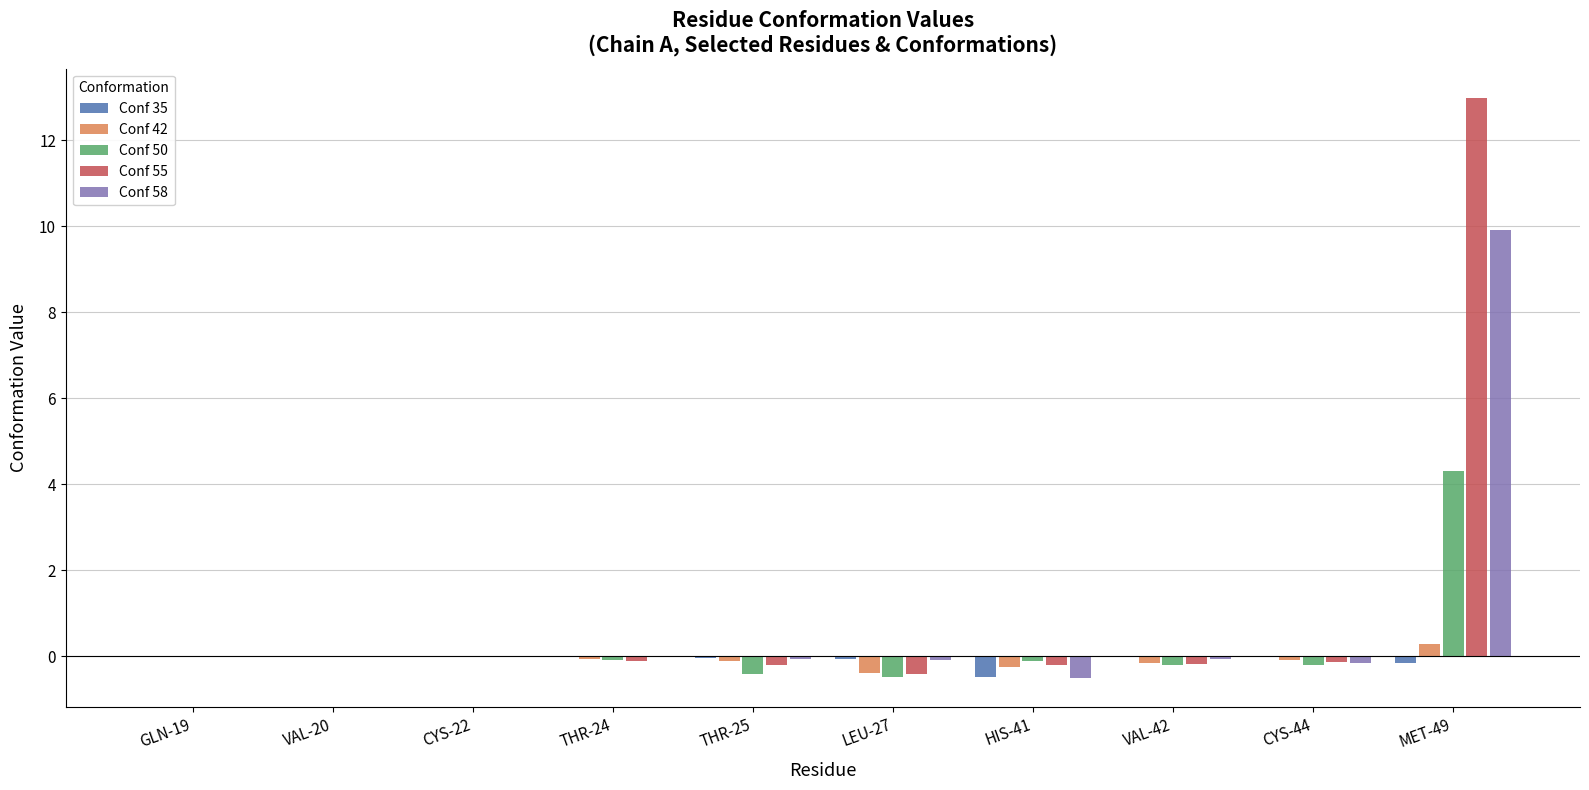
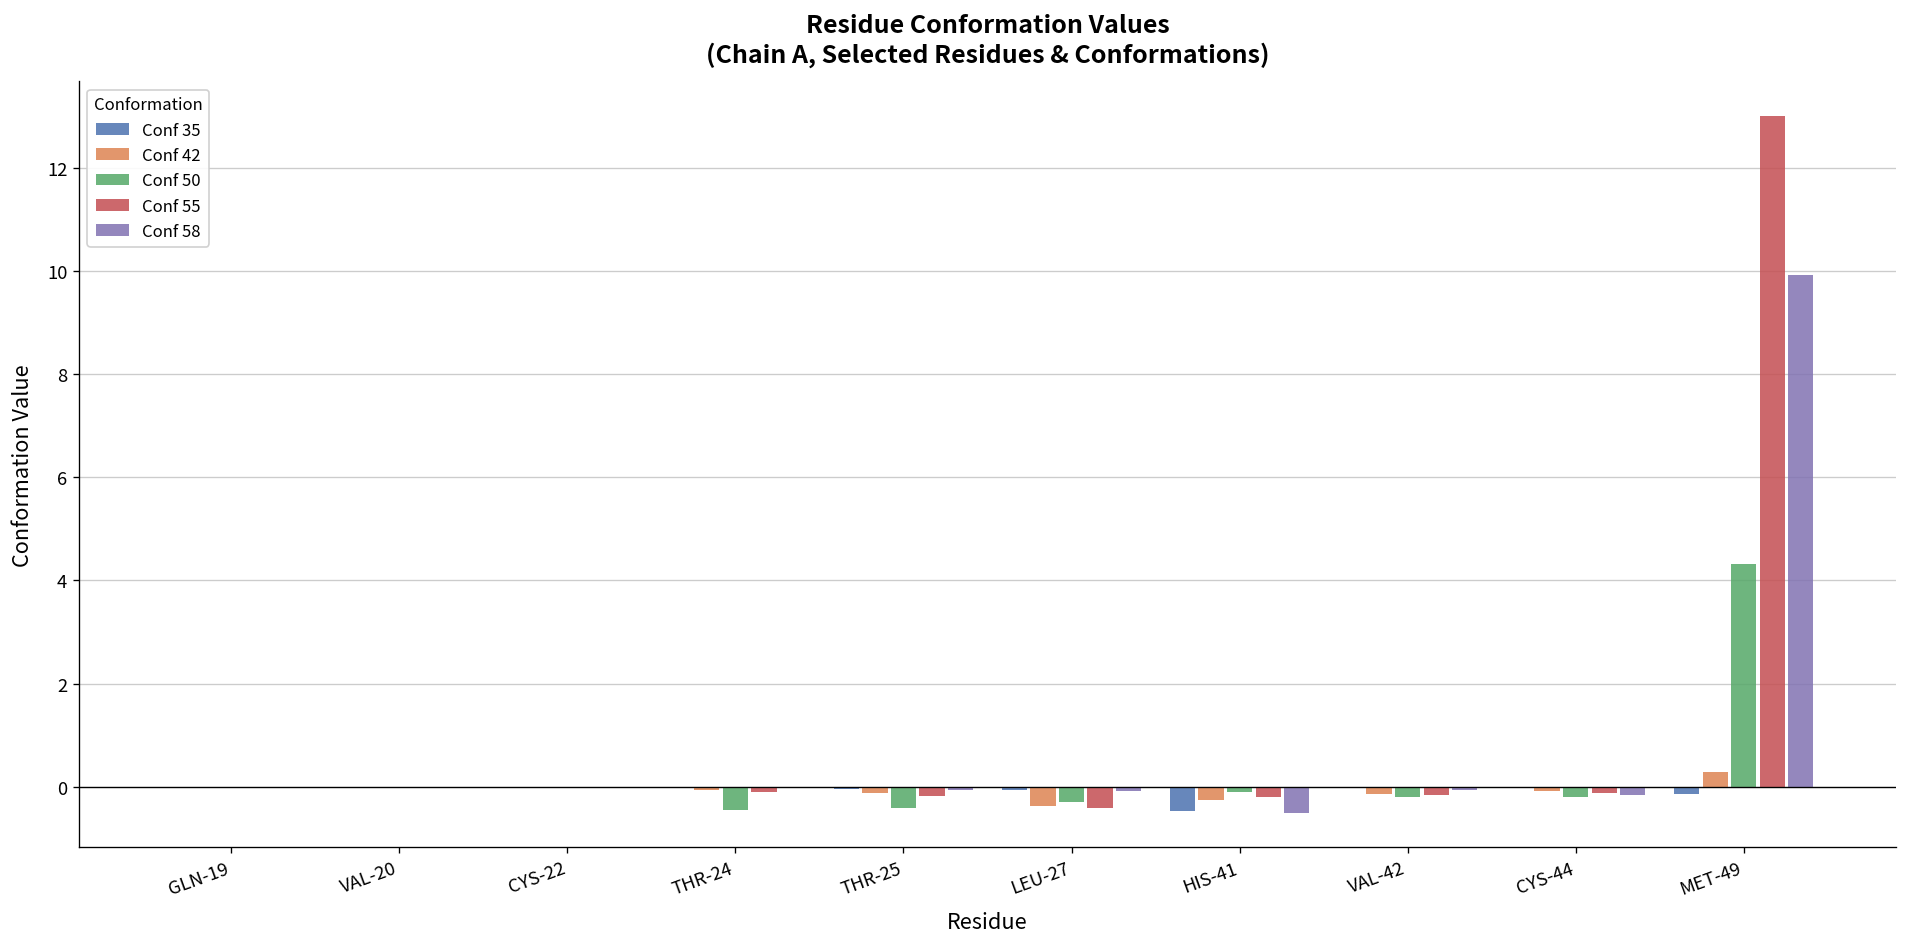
Conf 50, THR-24: -0.1 -> -0.4
Conf 50, LEU-27: -0.5 -> -0.3
